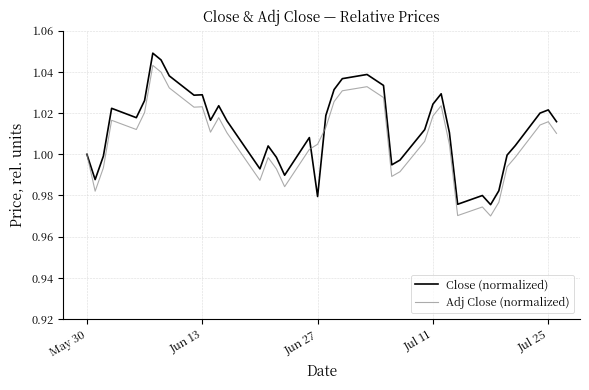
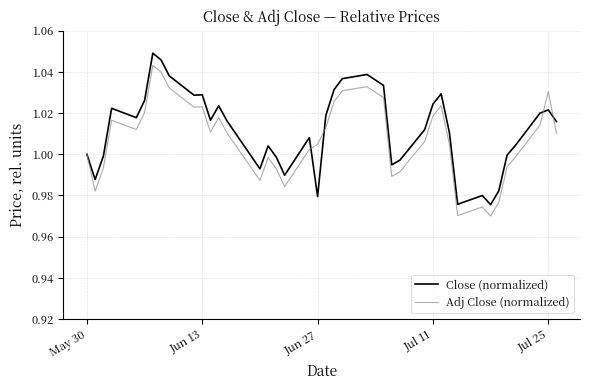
Adj Close (normalized), Jul 25: 1.016 -> 1.030
